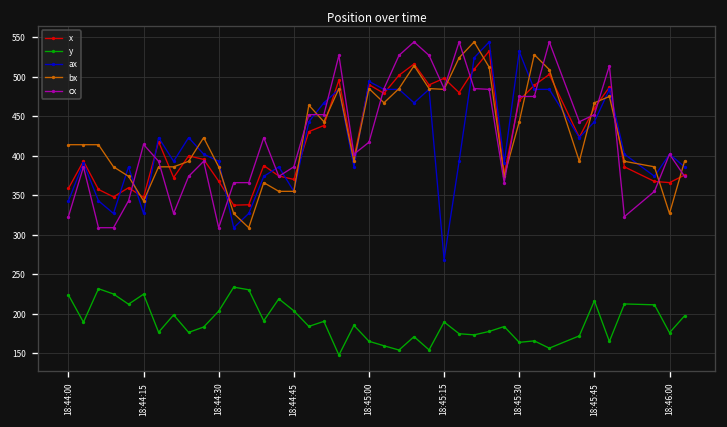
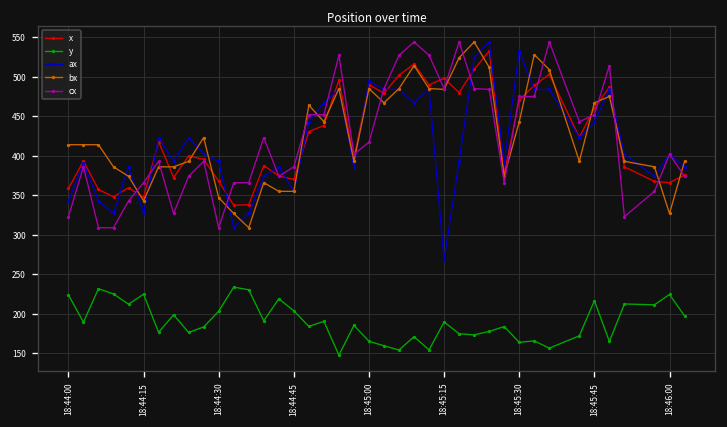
cx, 18:44:15: 410 -> 370
bx, 18:44:30: 390 -> 350
y, 18:46:00: 180 -> 220
